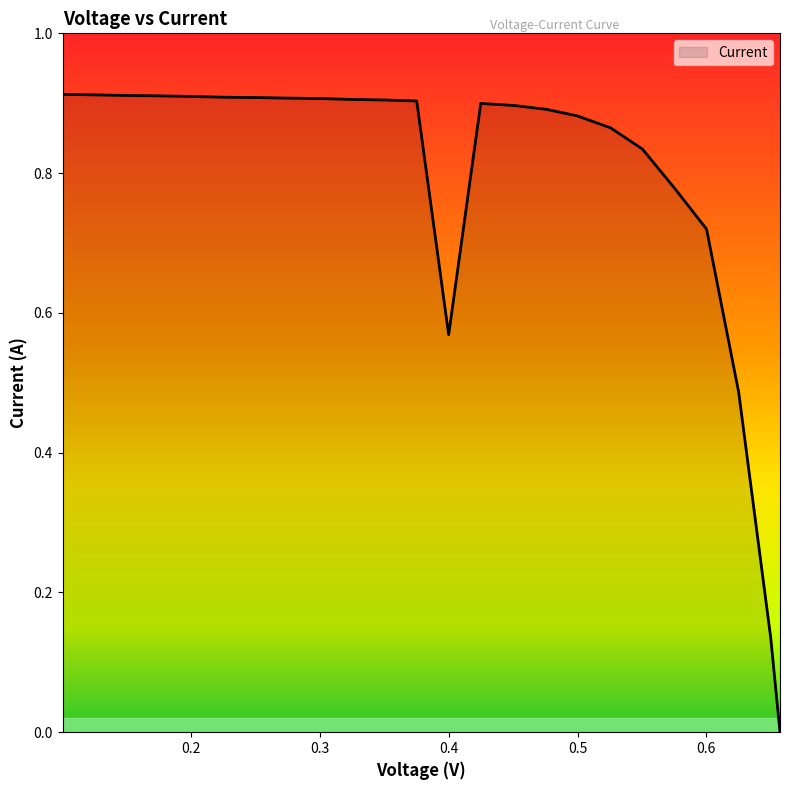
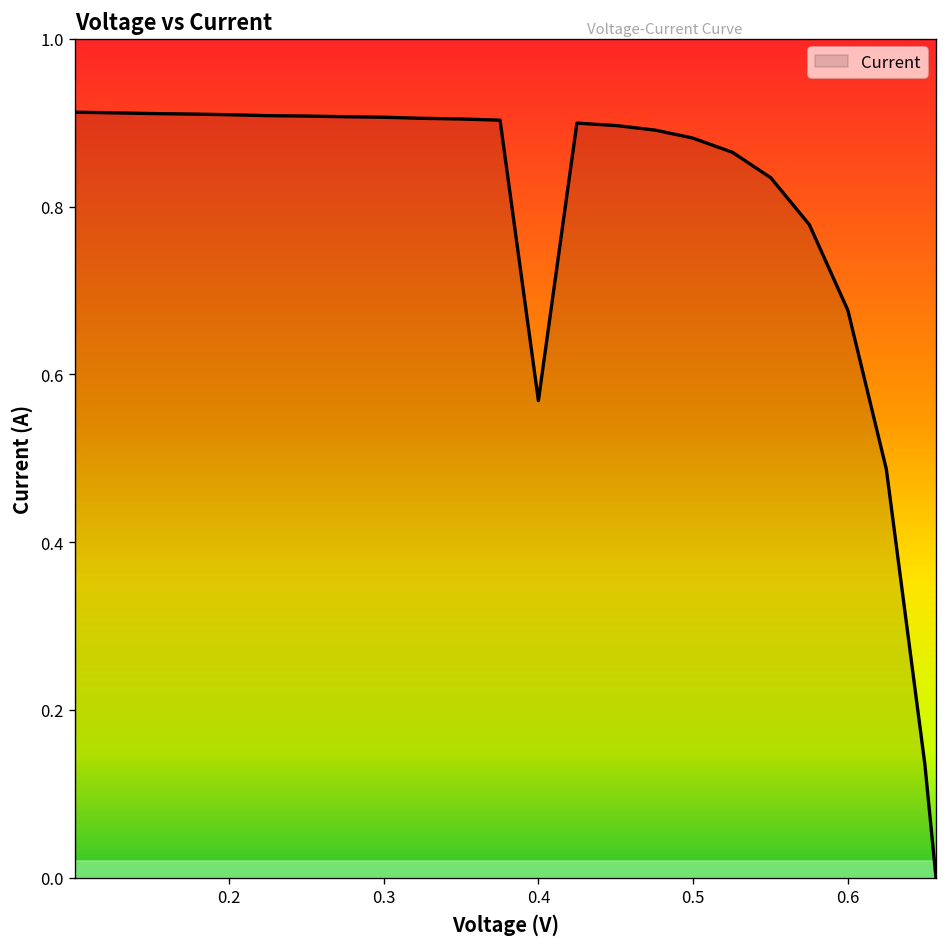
0.6: 0.72 -> 0.68
